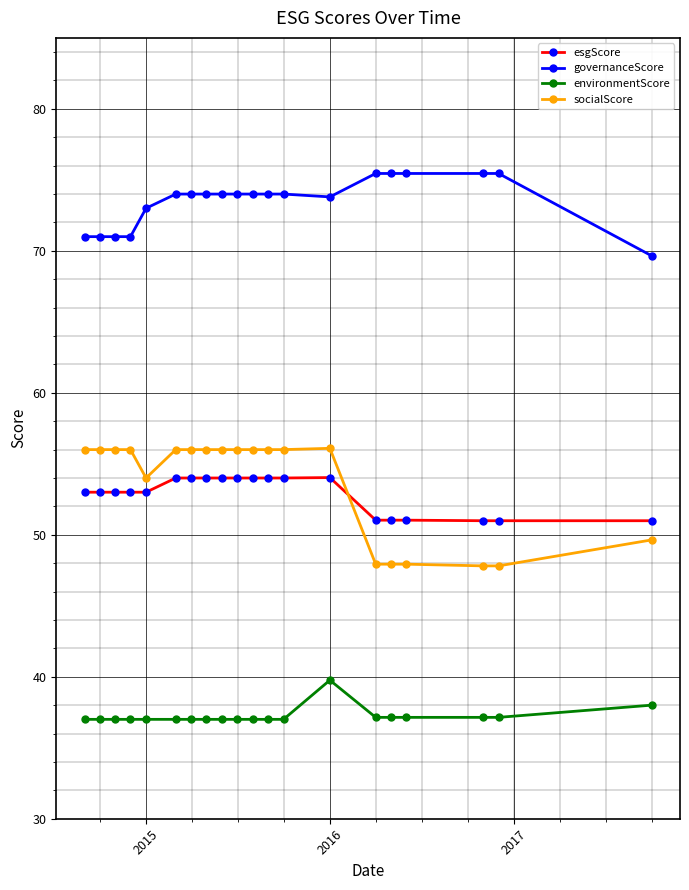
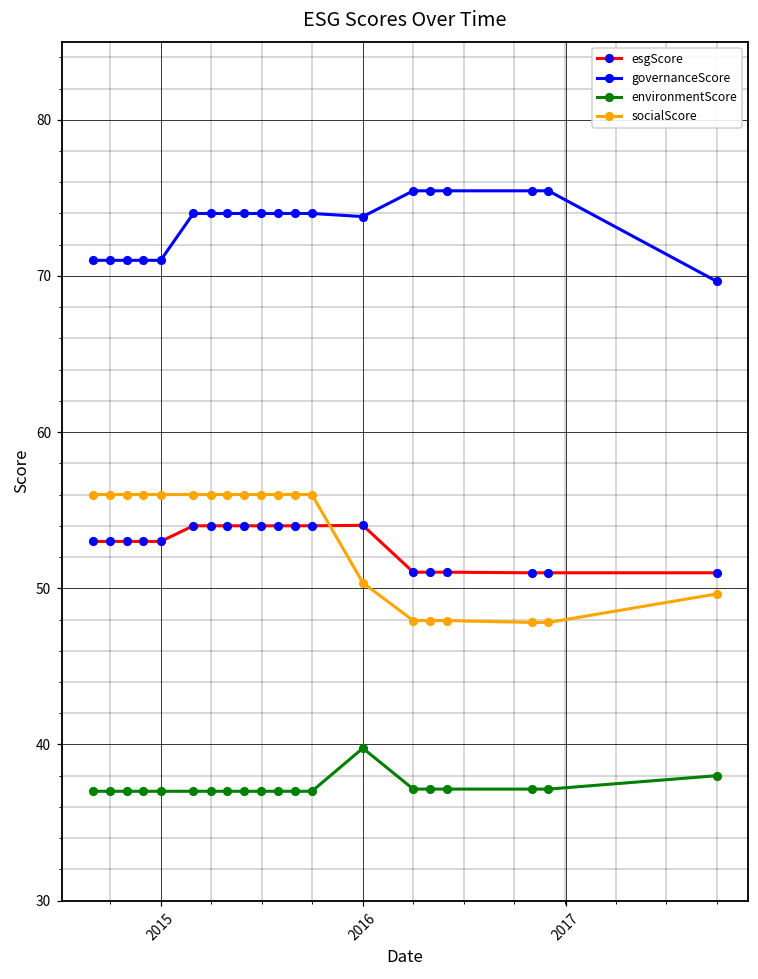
governanceScore, 2015: 73 -> 71
socialScore, 2015: 54 -> 56
socialScore, 2016: 56.1 -> 50.4
